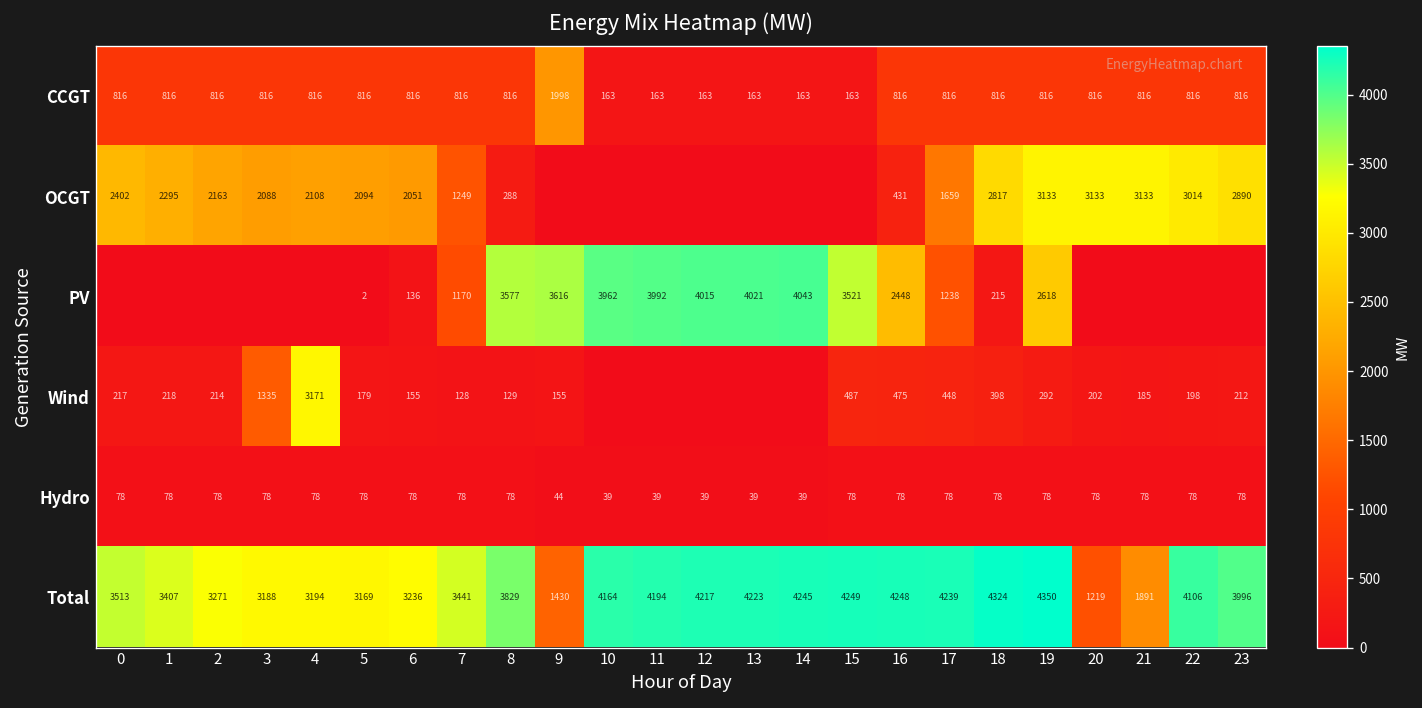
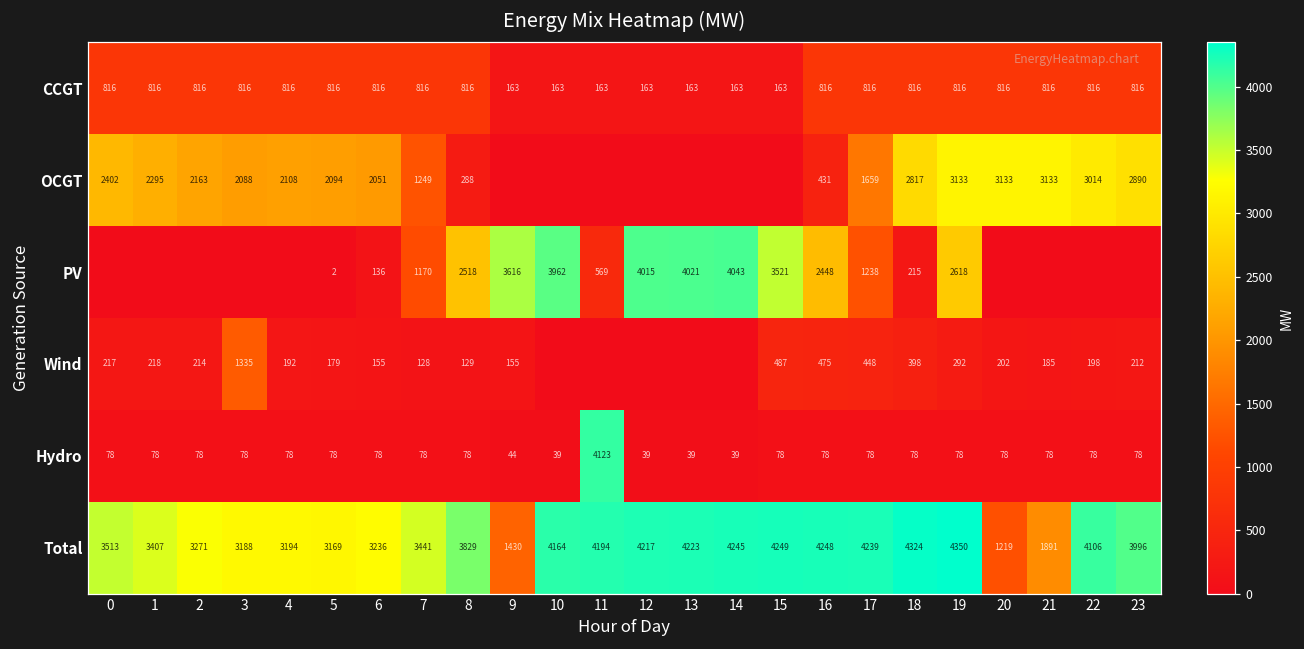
CCGT, 9: 1998 -> 163
PV, 8: 3577 -> 2518
PV, 11: 3992 -> 569
Wind, 4: 3171 -> 192
Hydro, 11: 39 -> 4123
